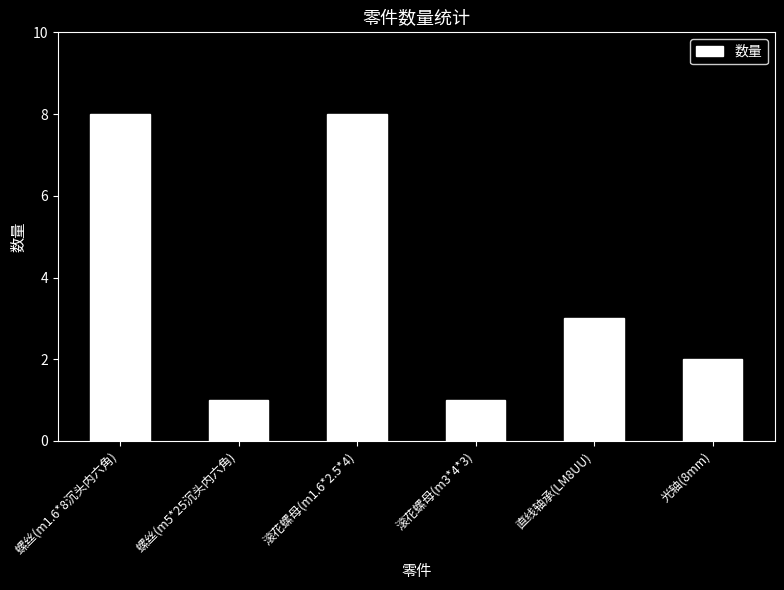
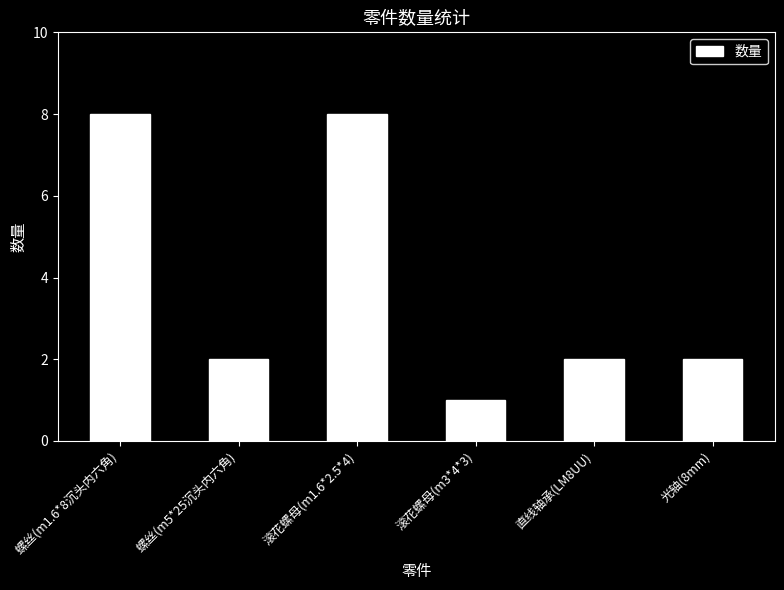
螺丝(m5*25沉头内六角): 1 -> 2
直线轴承(LM8UU): 3 -> 2
